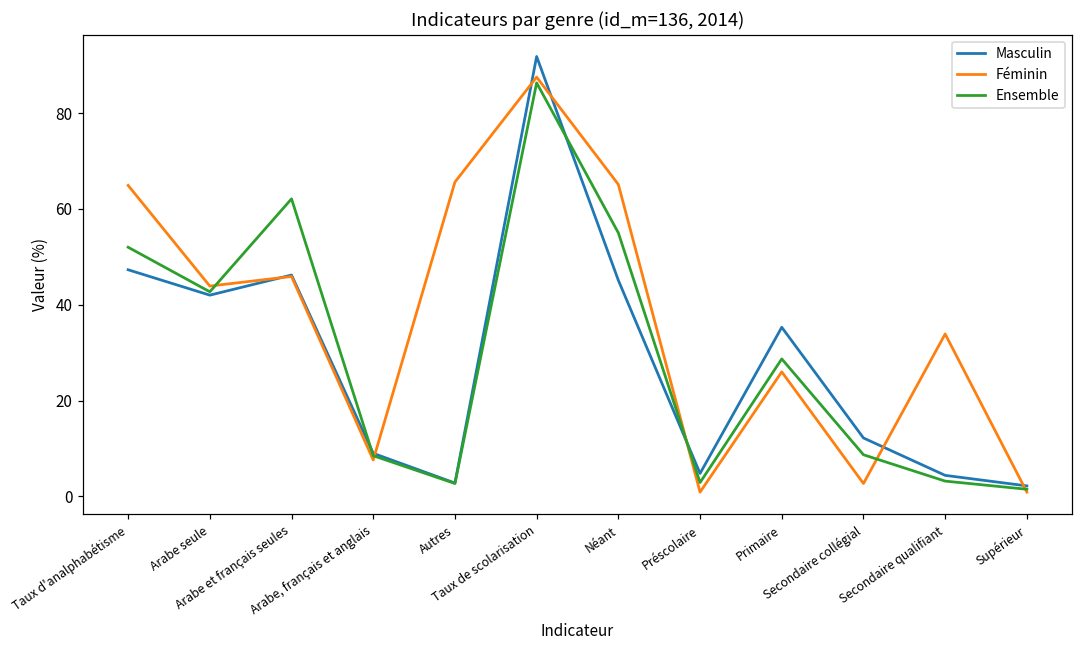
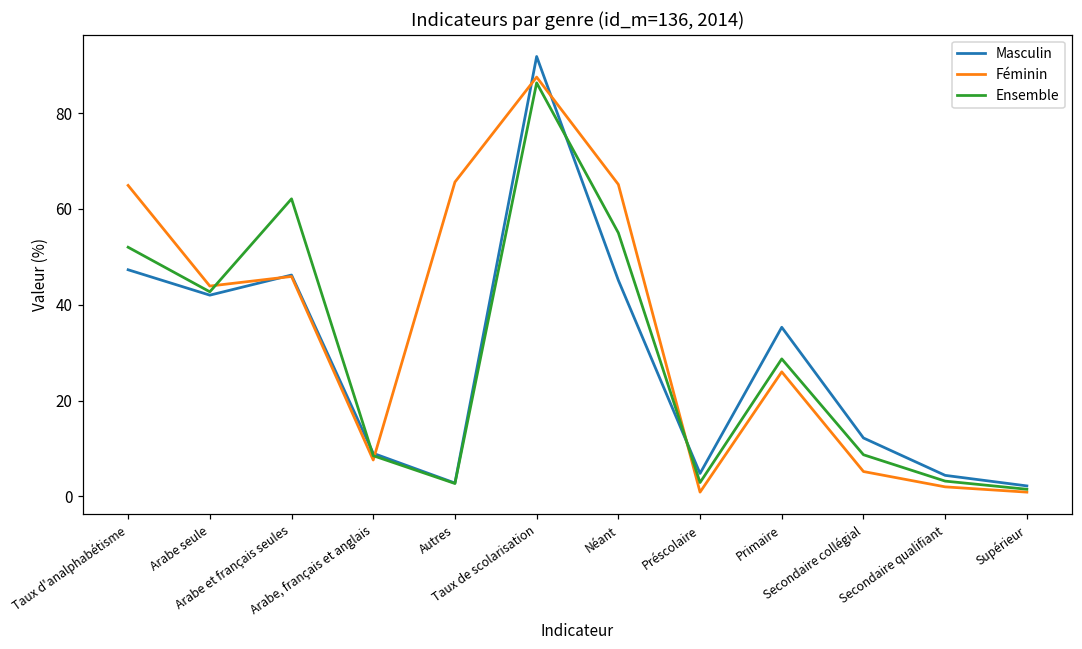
Féminin, Secondaire collégial: 3 -> 5
Féminin, Secondaire qualifiant: 34 -> 2
